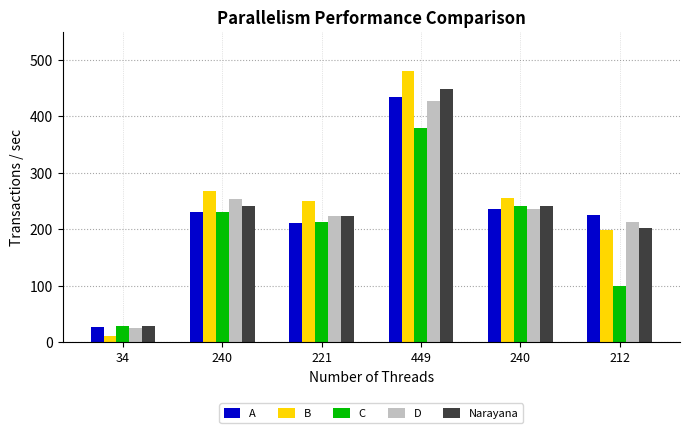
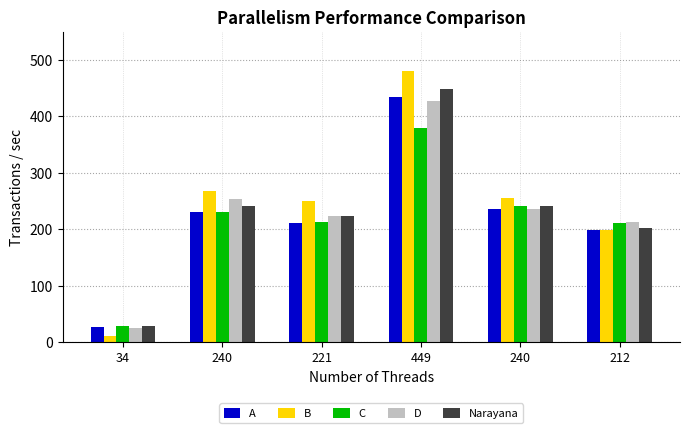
A, 212: 230 -> 200
C, 212: 100 -> 210
